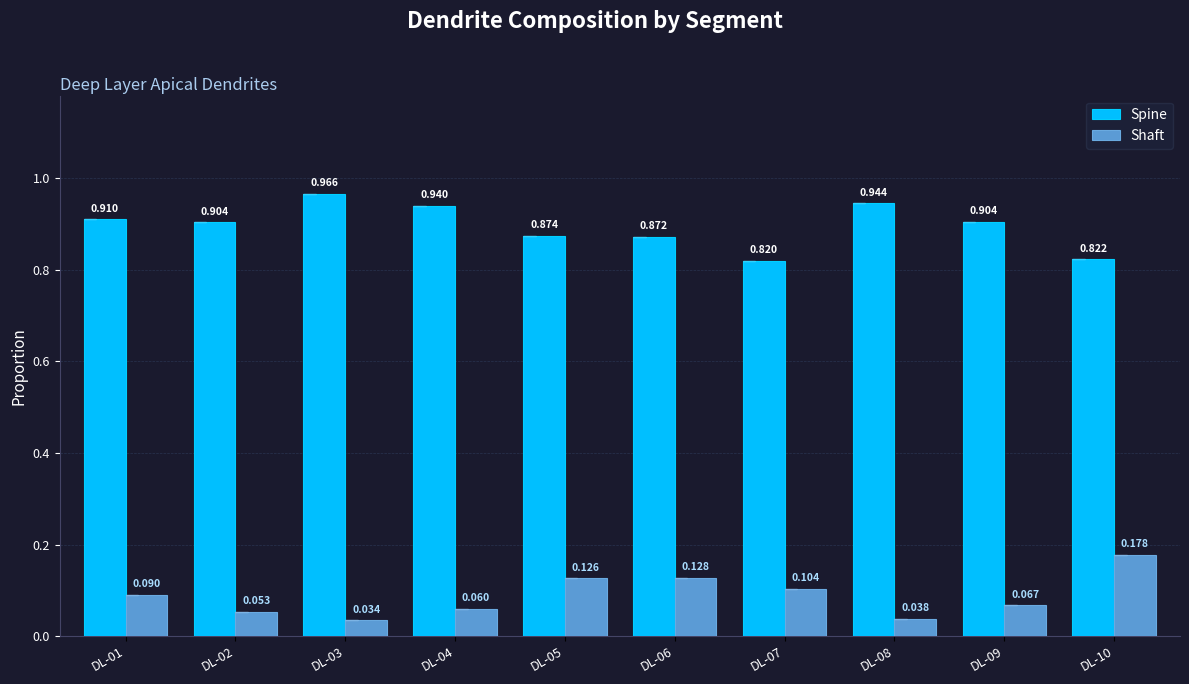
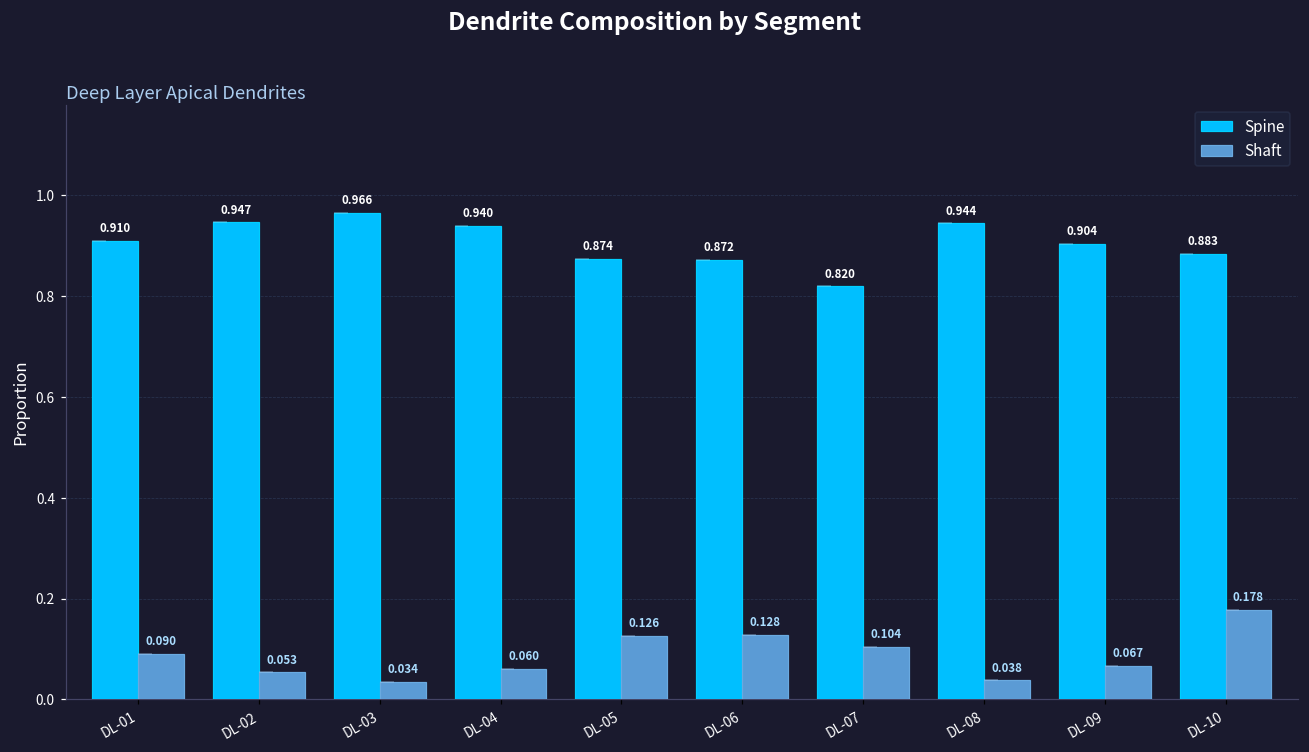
Spine, DL-02: 0.904 -> 0.947
Spine, DL-10: 0.822 -> 0.883
